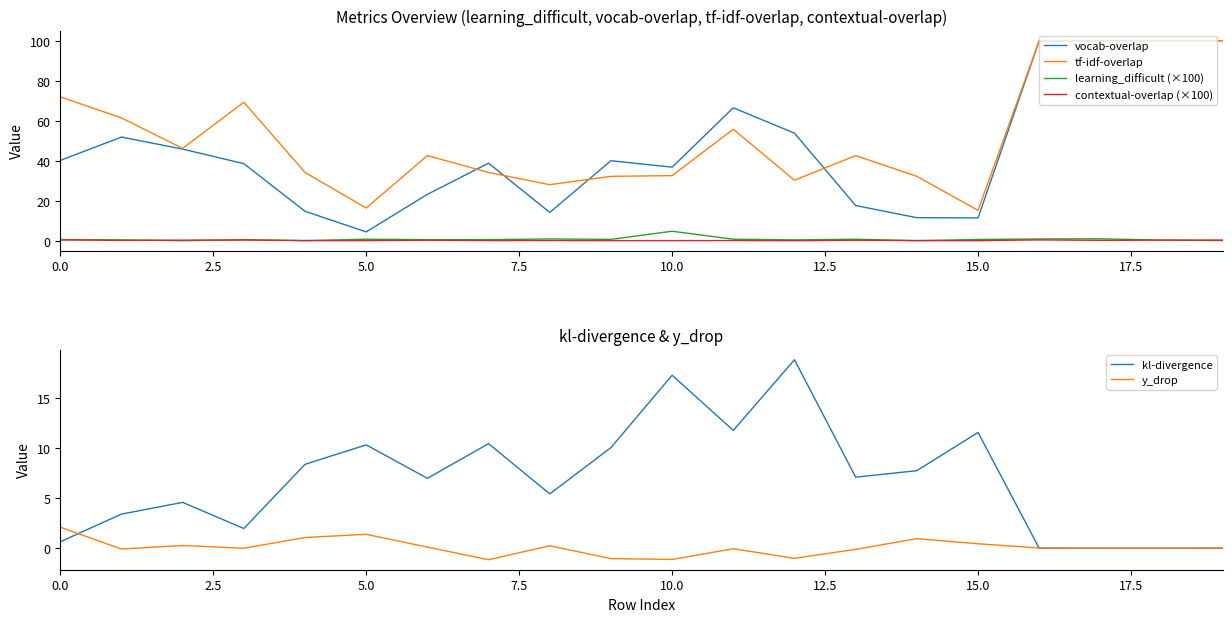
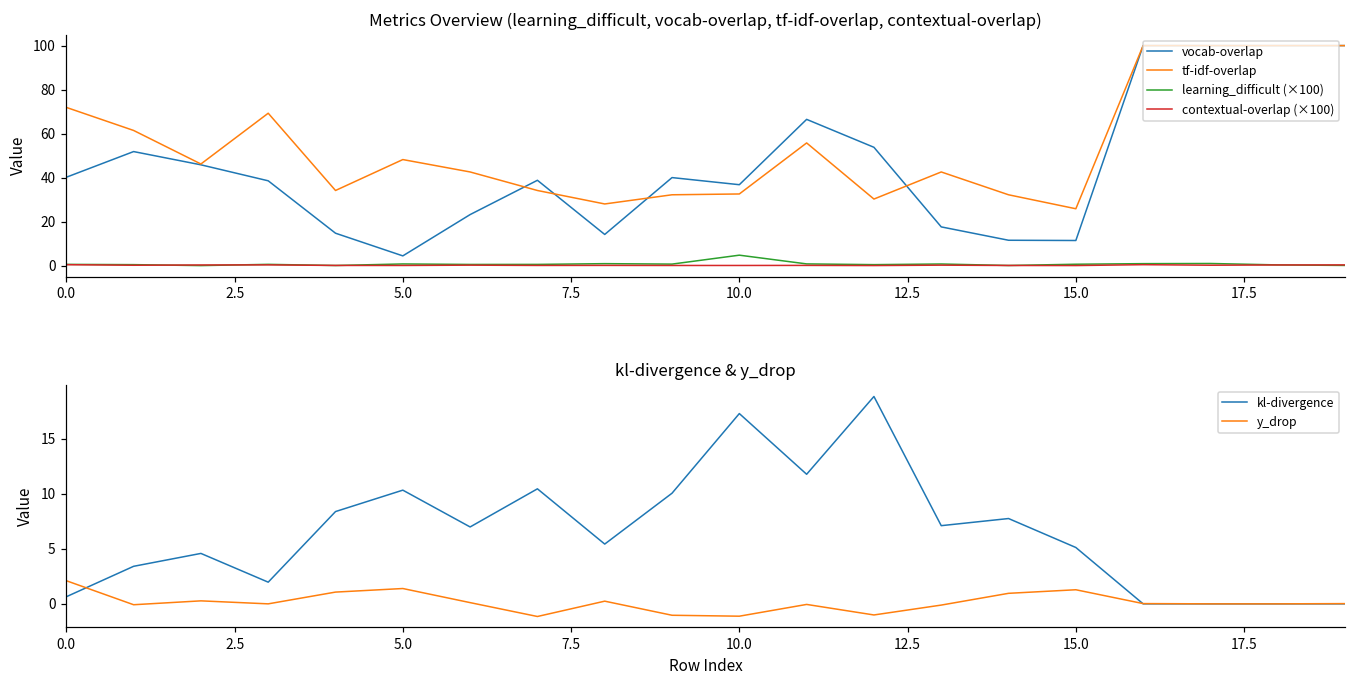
Metrics Overview (learning_difficult, vocab-overlap, tf-idf-overlap, contextual-overlap), tf-idf-overlap, 5.0: 16 -> 48
Metrics Overview (learning_difficult, vocab-overlap, tf-idf-overlap, contextual-overlap), tf-idf-overlap, 15.0: 15 -> 26
kl-divergence & y_drop, kl-divergence, 15.0: 11.6 -> 5.1
kl-divergence & y_drop, y_drop, 15.0: 0.4 -> 1.3
